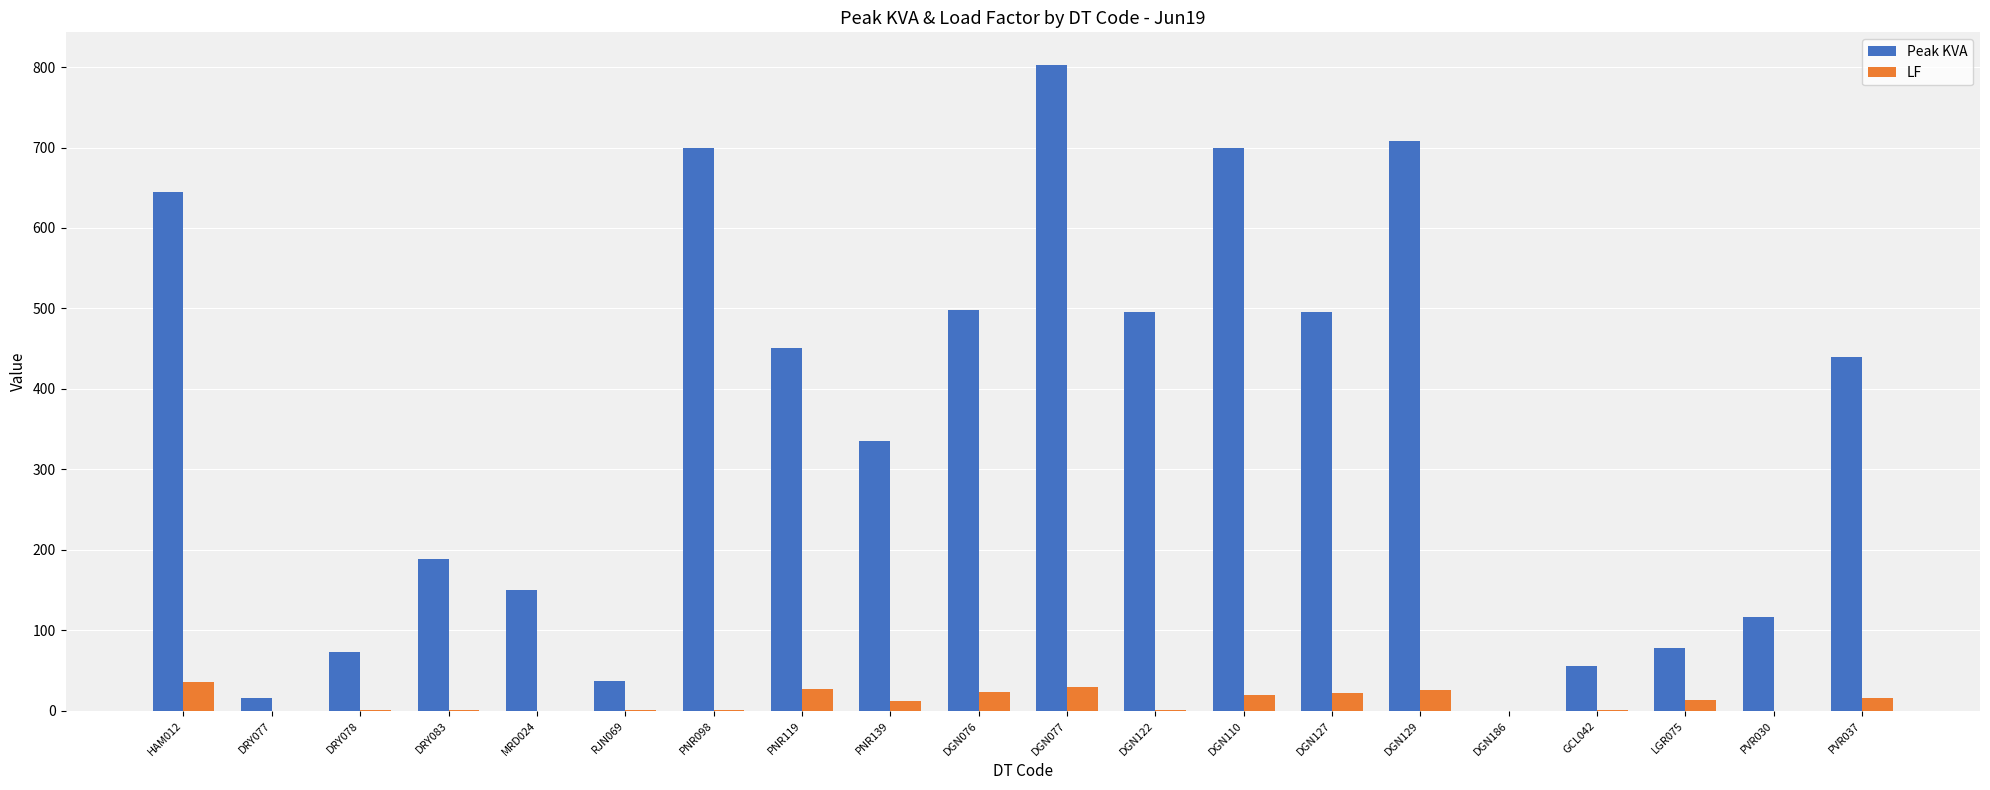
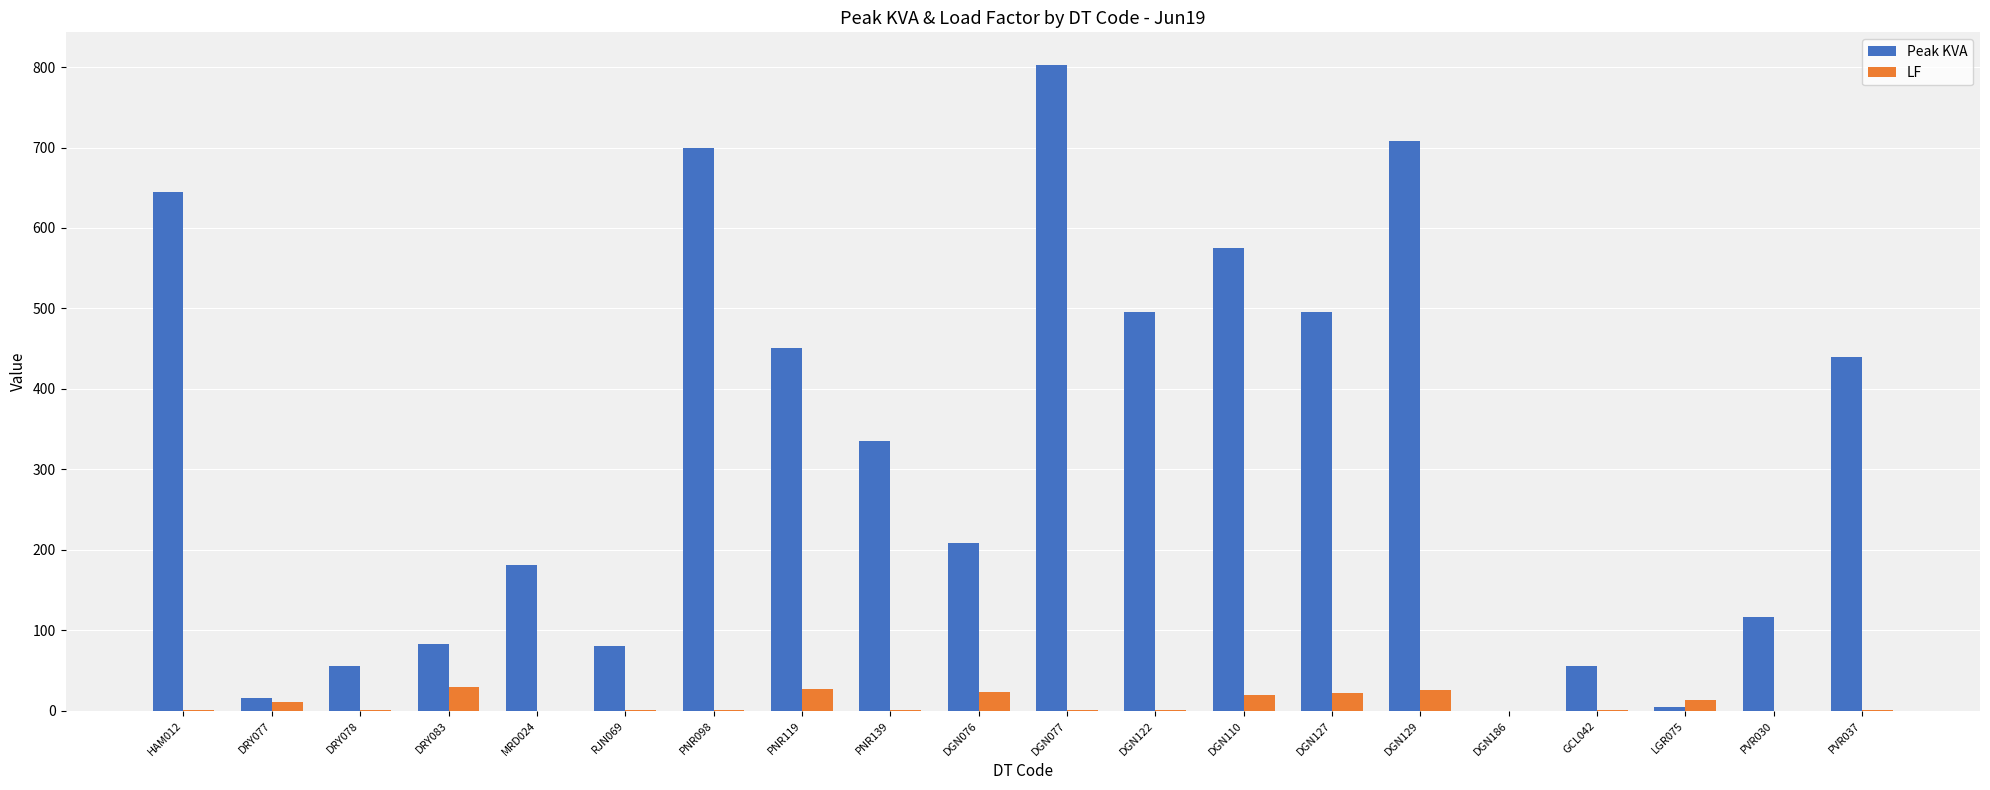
LF, HAM012: 40 -> 0
LF, DRY077: 0 -> 10
Peak KVA, DRY078: 70 -> 60
Peak KVA, DRY083: 190 -> 80
LF, DRY083: 0 -> 30
Peak KVA, MRD024: 150 -> 180
Peak KVA, RJN069: 40 -> 80
LF, PNR139: 10 -> 0
Peak KVA, DGN076: 500 -> 210
LF, DGN077: 30 -> 0
Peak KVA, DGN110: 700 -> 580
Peak KVA, LGR075: 80 -> 10
LF, PVR037: 20 -> 0
